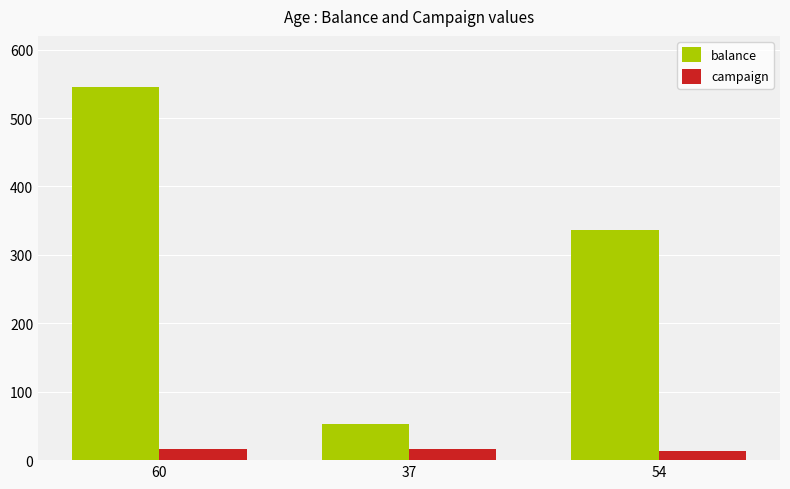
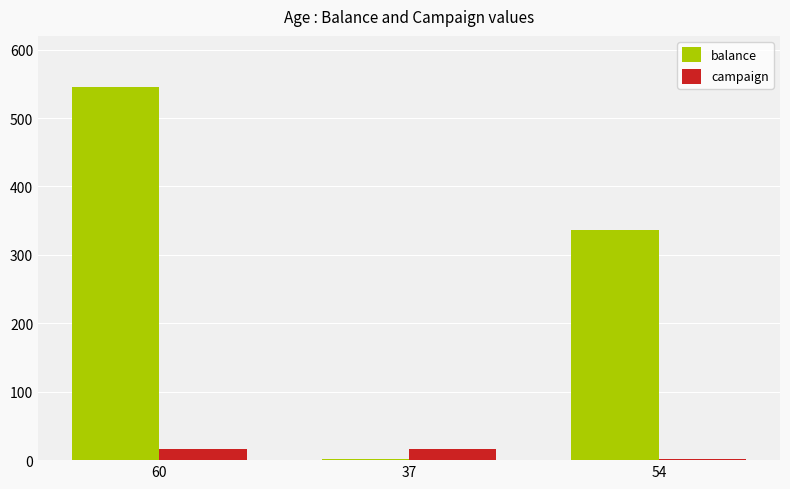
balance, 37: 50 -> 0
campaign, 54: 10 -> 0
